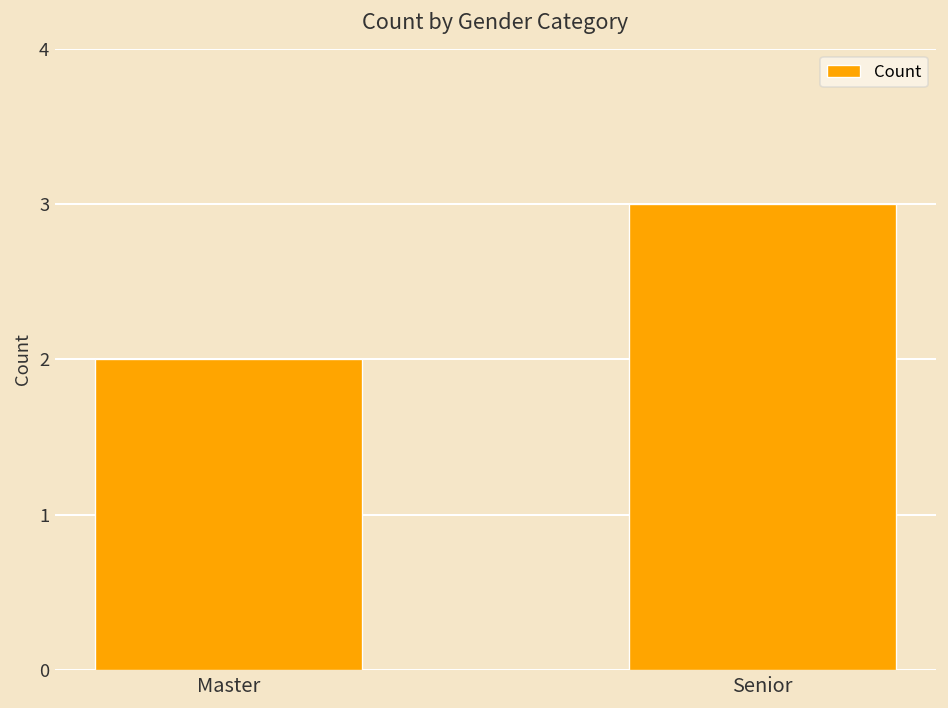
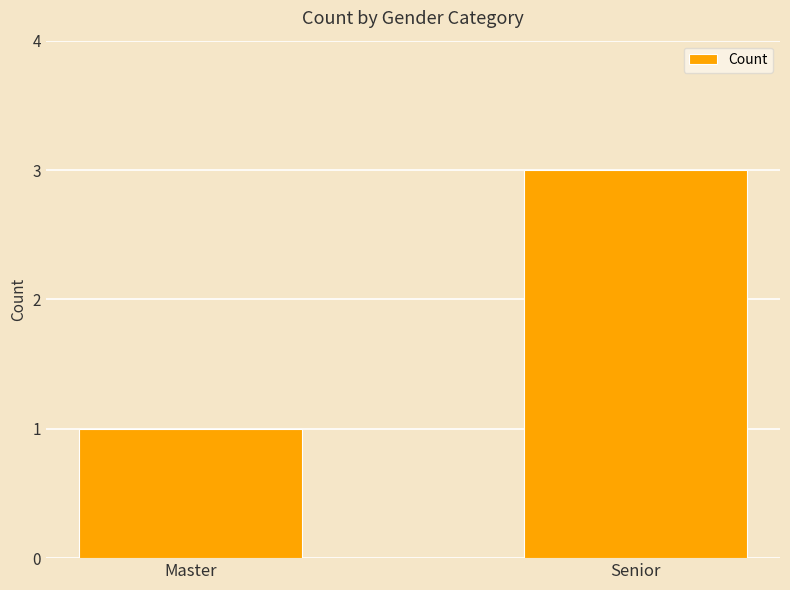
Master: 2 -> 1
